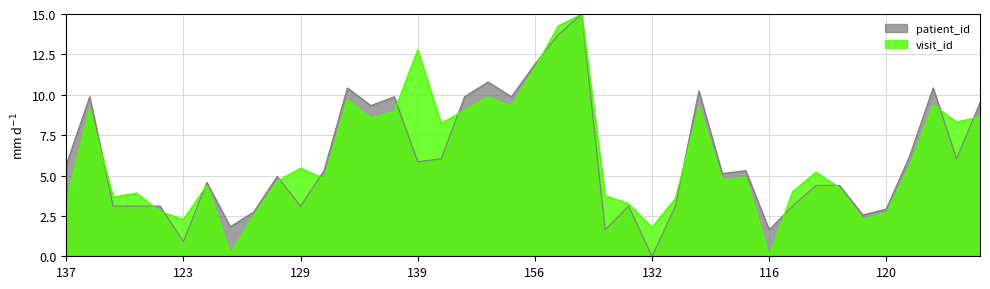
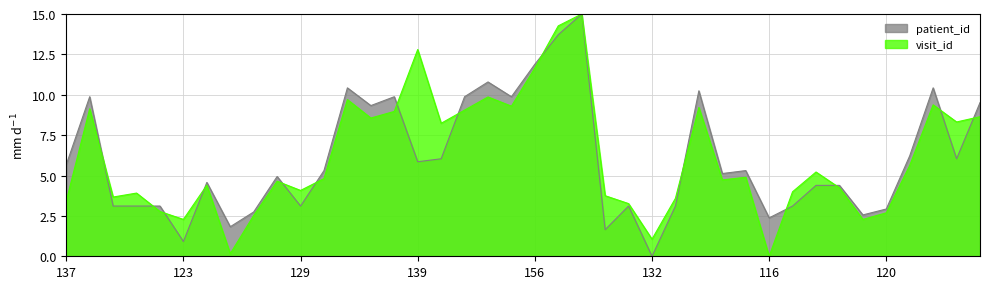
visit_id, 129: 5.5 -> 4.1
visit_id, 132: 1.8 -> 1.1
patient_id, 116: 1.6 -> 2.4
